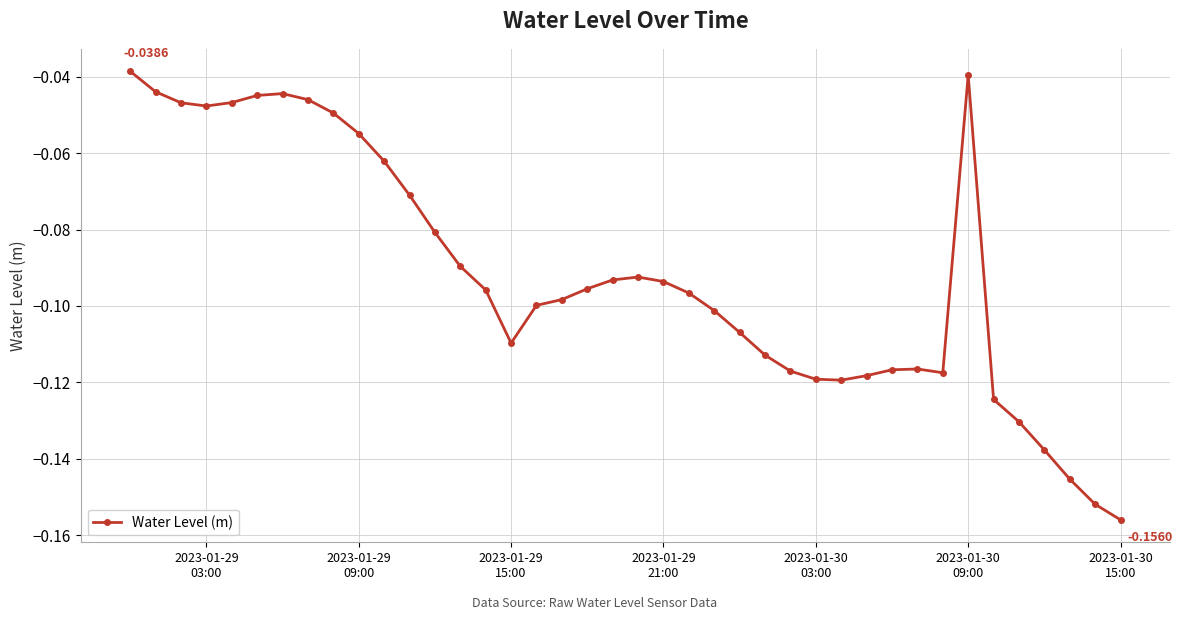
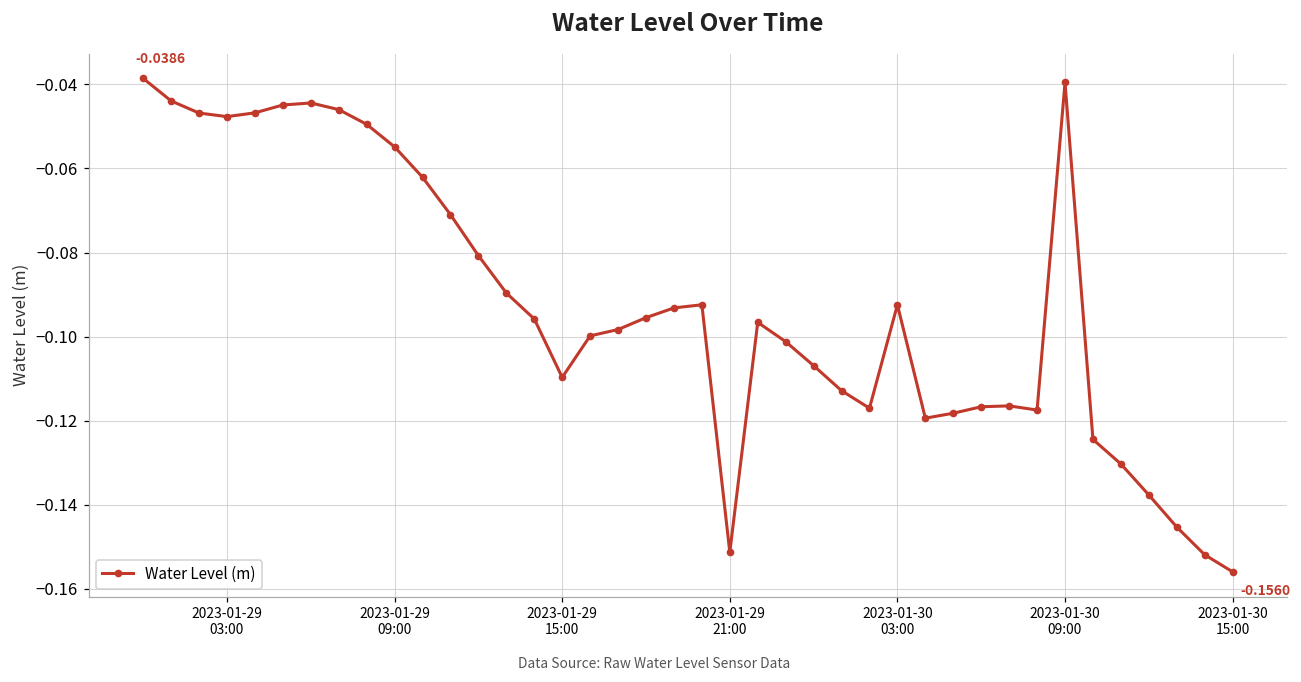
2023-01-29 21:00: -0.094 -> -0.151
2023-01-30 03:00: -0.119 -> -0.092
